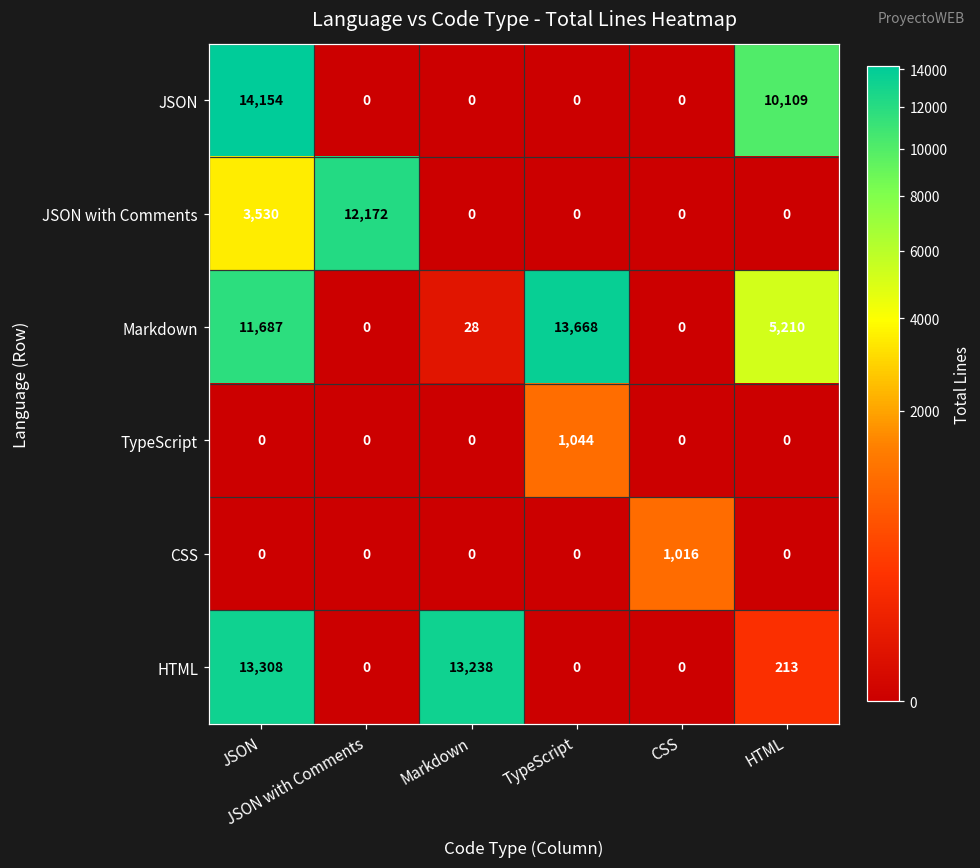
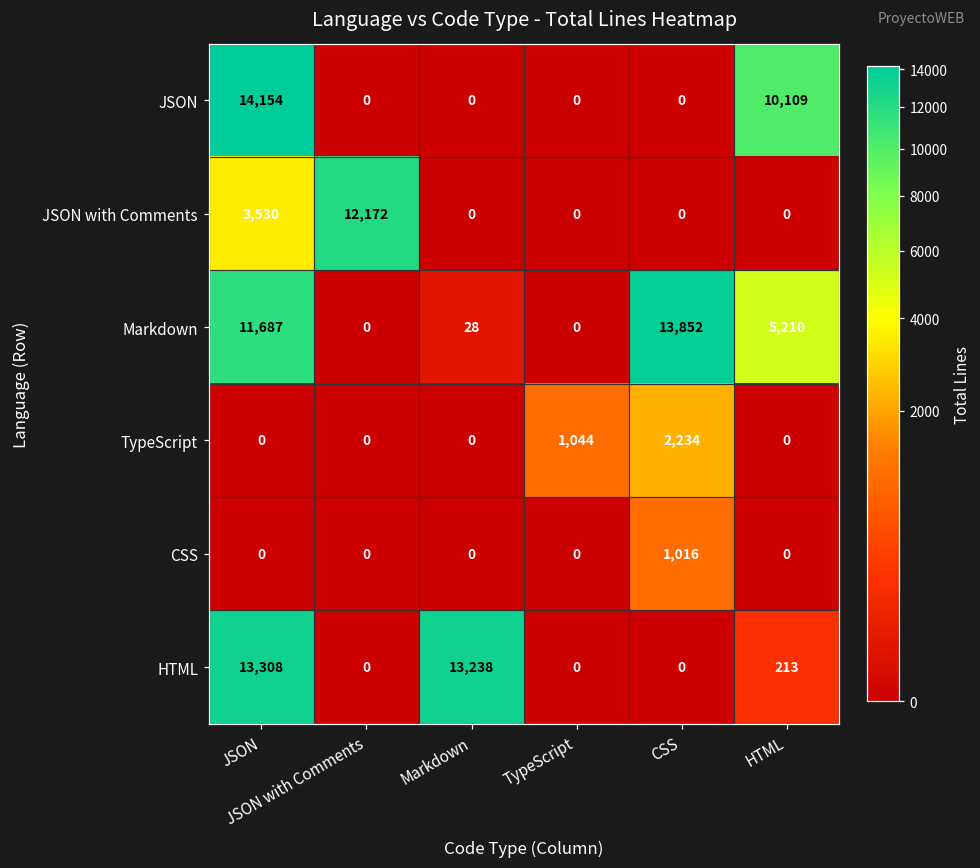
Markdown, TypeScript: 13,668 -> 0
Markdown, CSS: 0 -> 13,852
TypeScript, CSS: 0 -> 2,234
